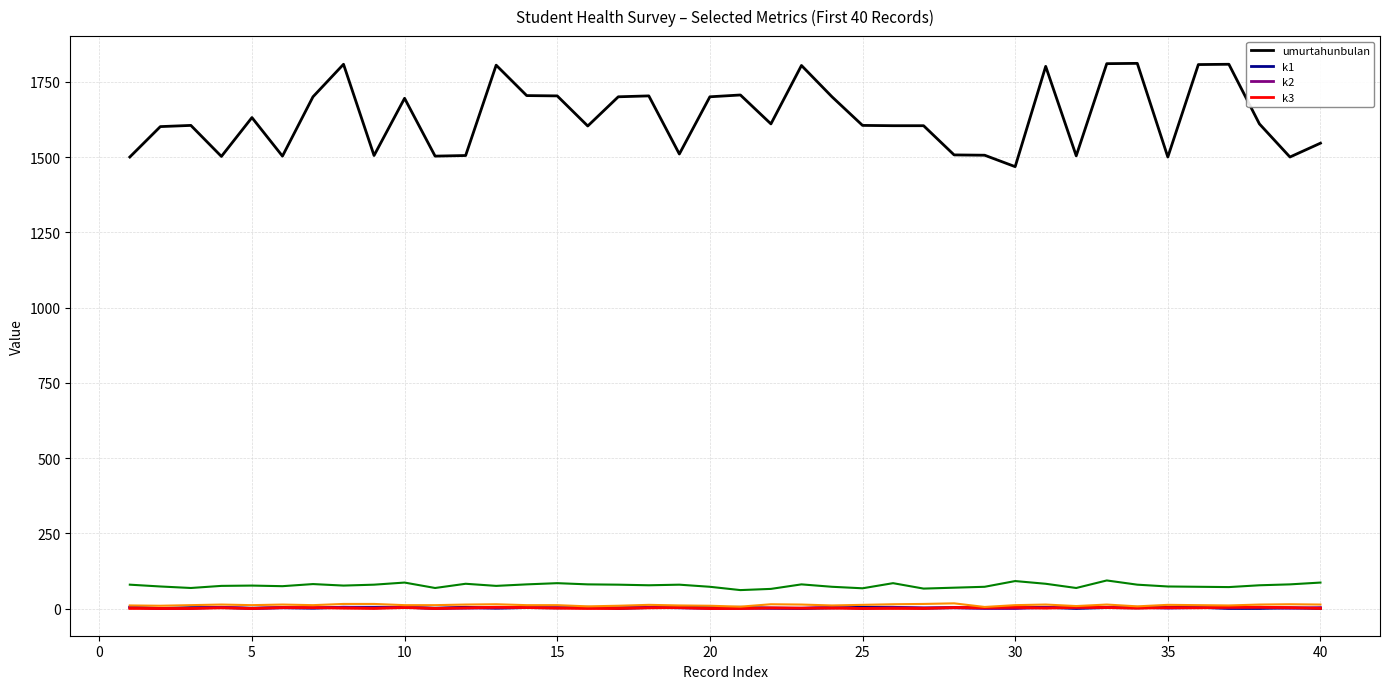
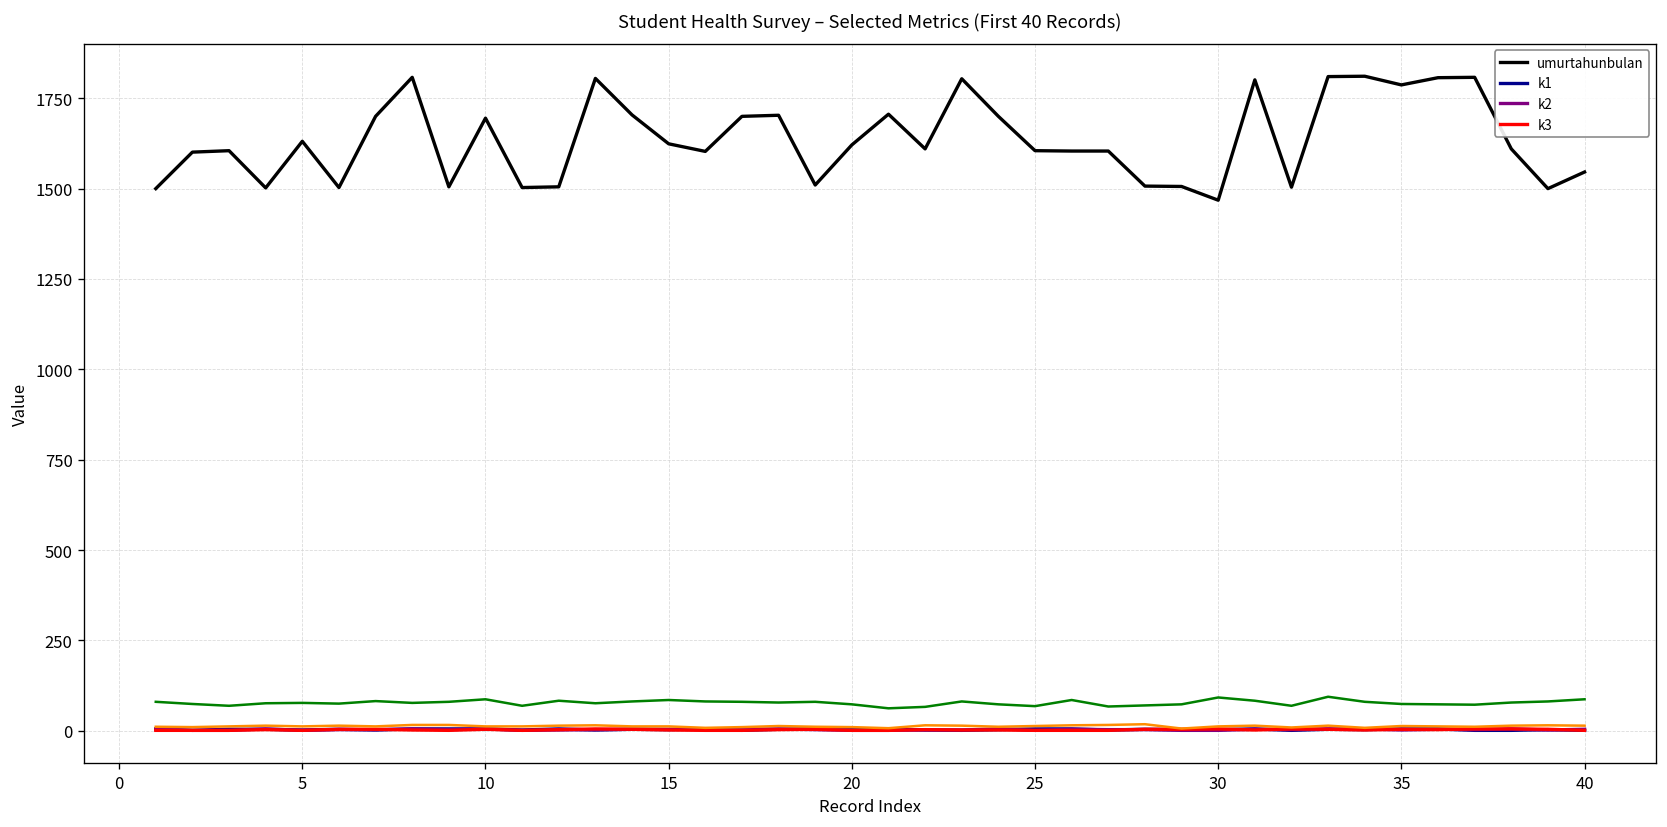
umurtahunbulan, 15: 1700 -> 1620
umurtahunbulan, 20: 1700 -> 1620
umurtahunbulan, 35: 1500 -> 1790
